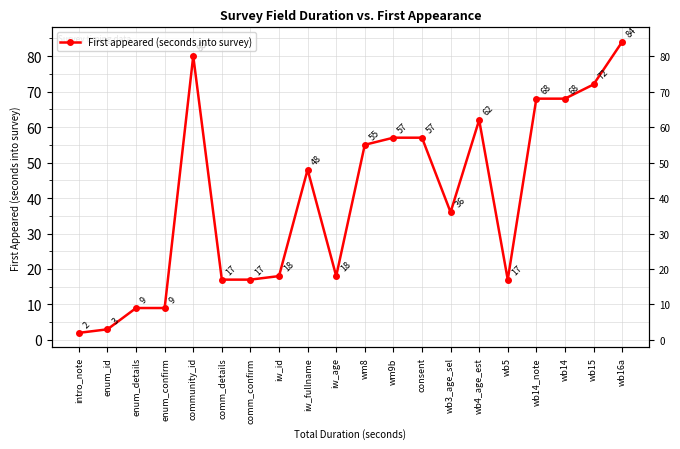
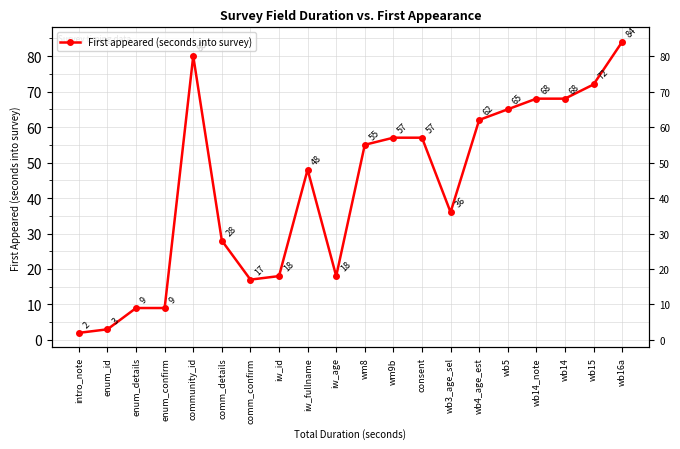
comm_details: 17 -> 28
wb5: 17 -> 65
